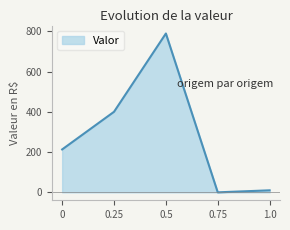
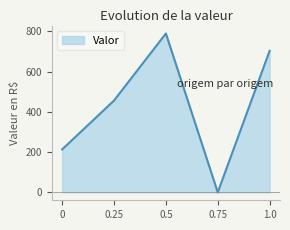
0.25: 400 -> 460
1.0: 10 -> 700
